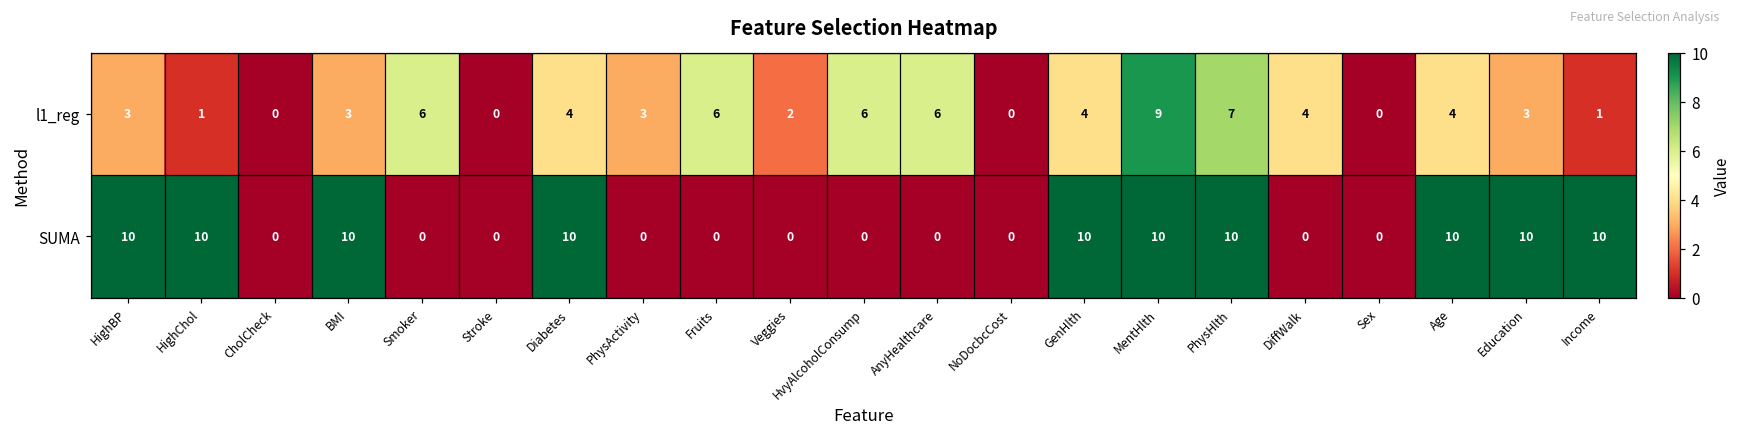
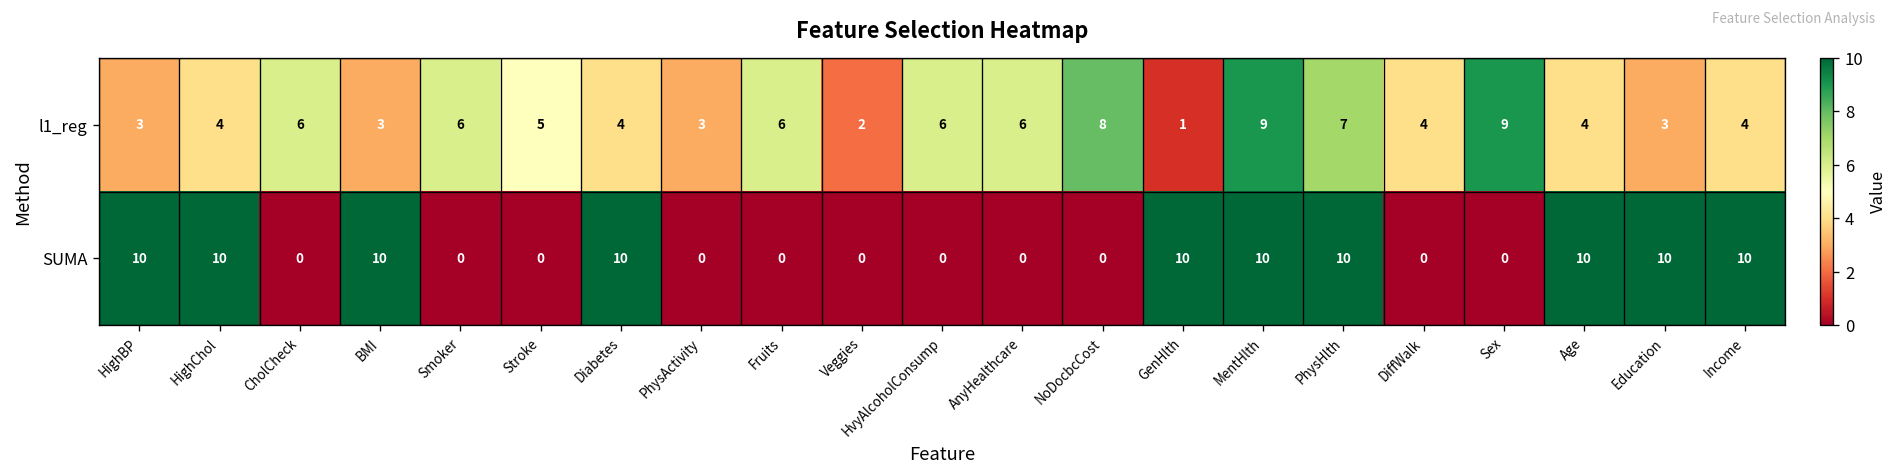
l1_reg, HighChol: 1 -> 4
l1_reg, CholCheck: 0 -> 6
l1_reg, Stroke: 0 -> 5
l1_reg, NoDocbcCost: 0 -> 8
l1_reg, GenHlth: 4 -> 1
l1_reg, Sex: 0 -> 9
l1_reg, Income: 1 -> 4
